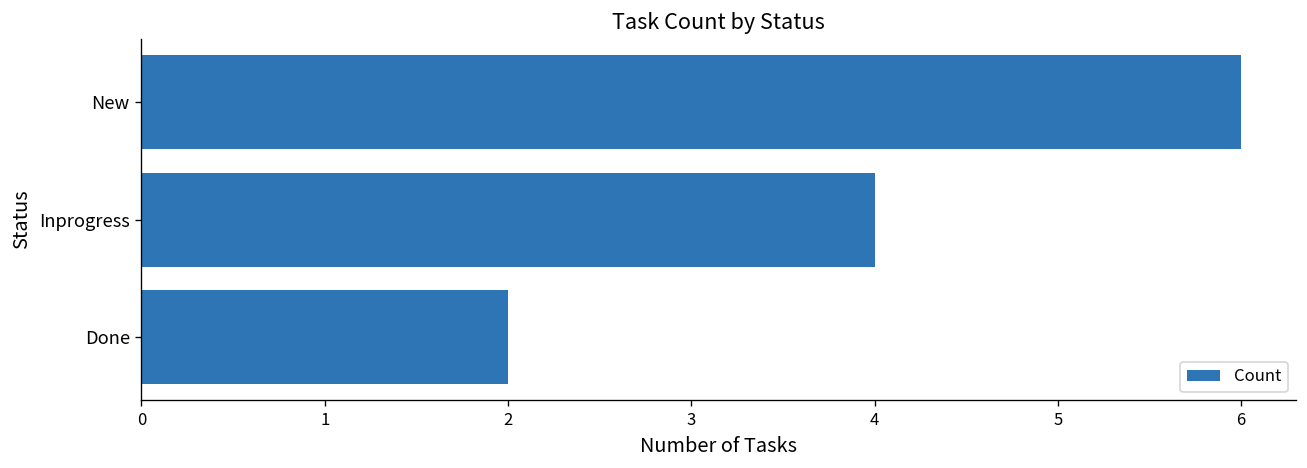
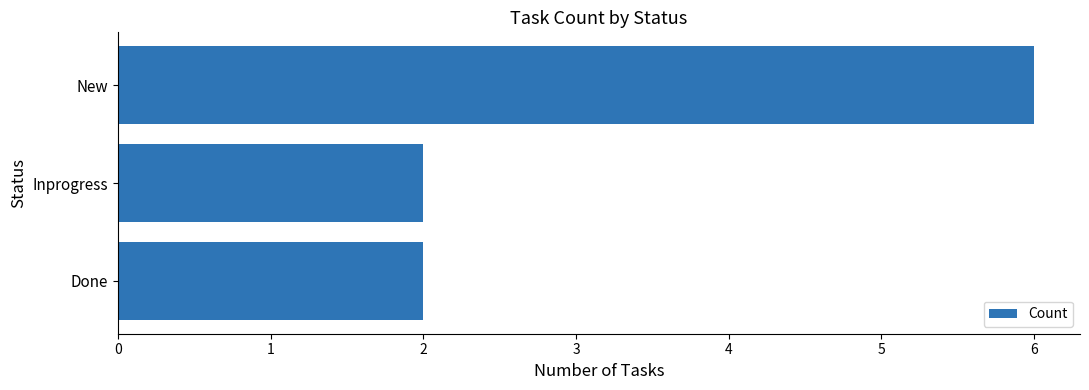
Inprogress: 4 -> 2
